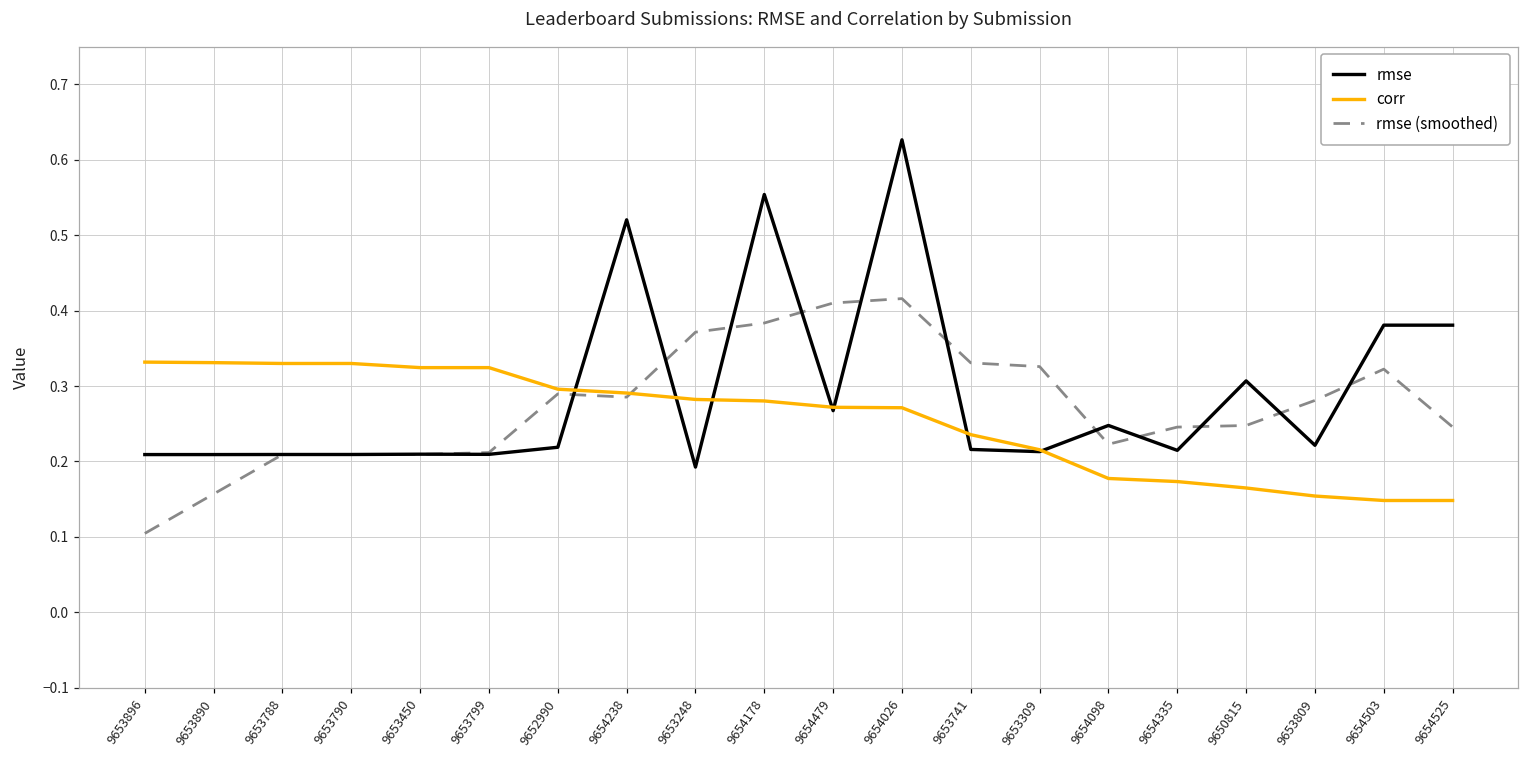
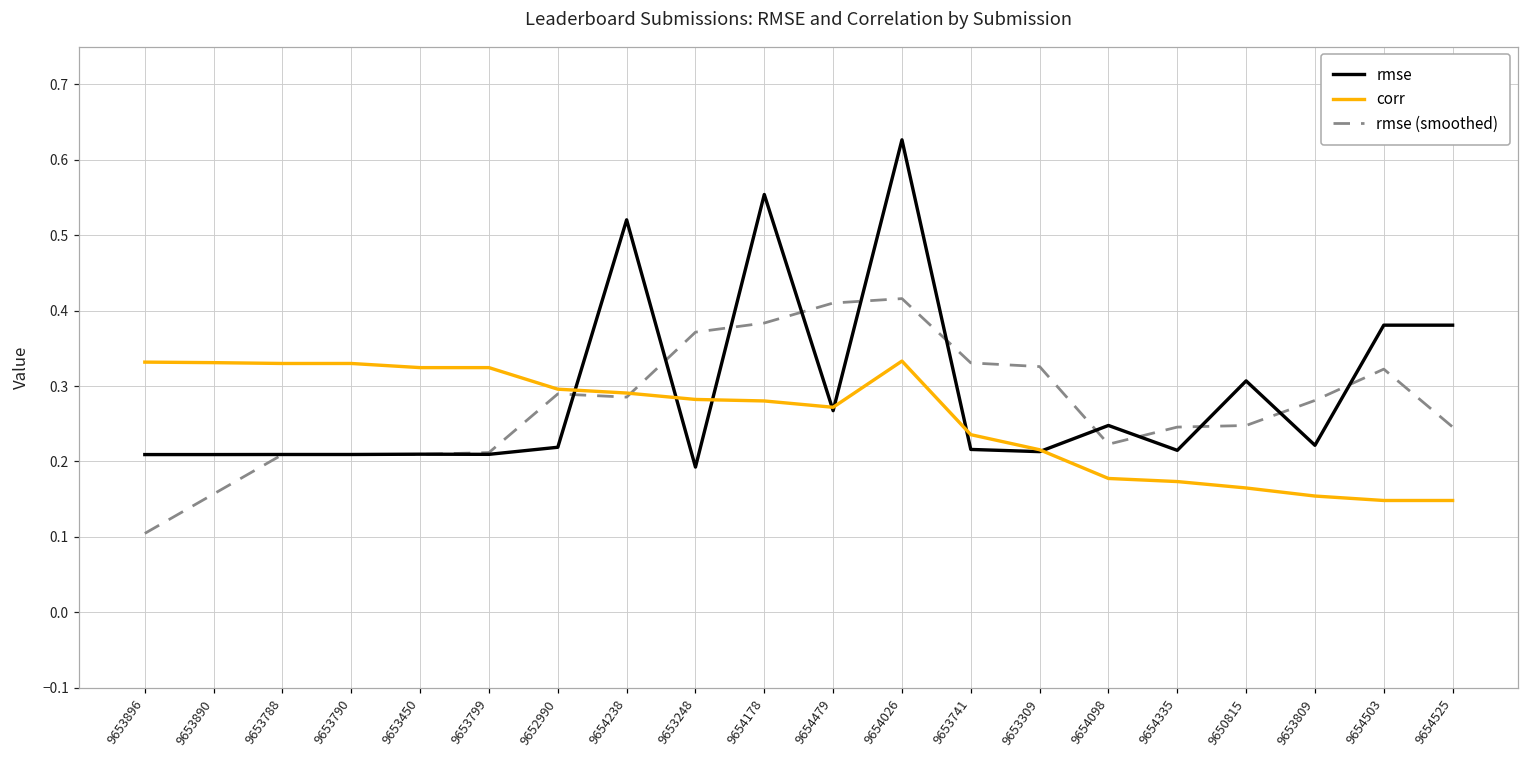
corr, 9654026: 0.27 -> 0.33
